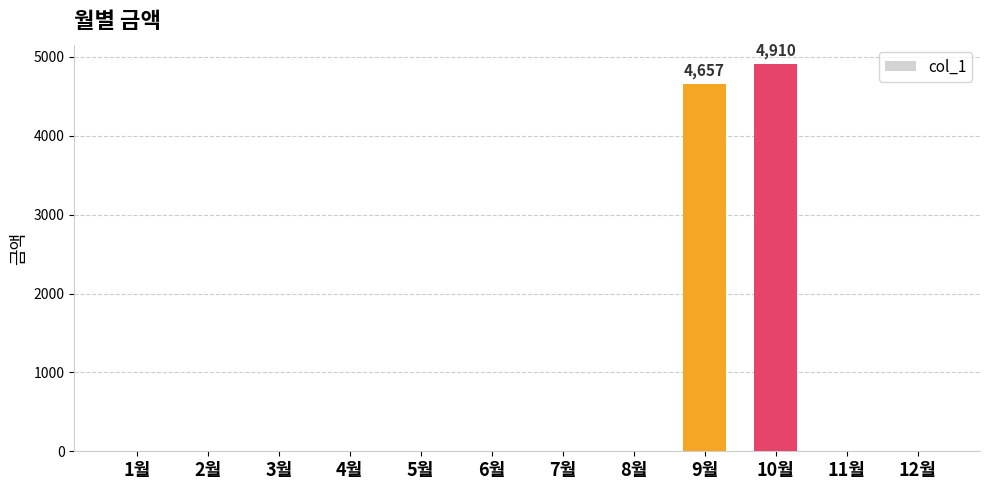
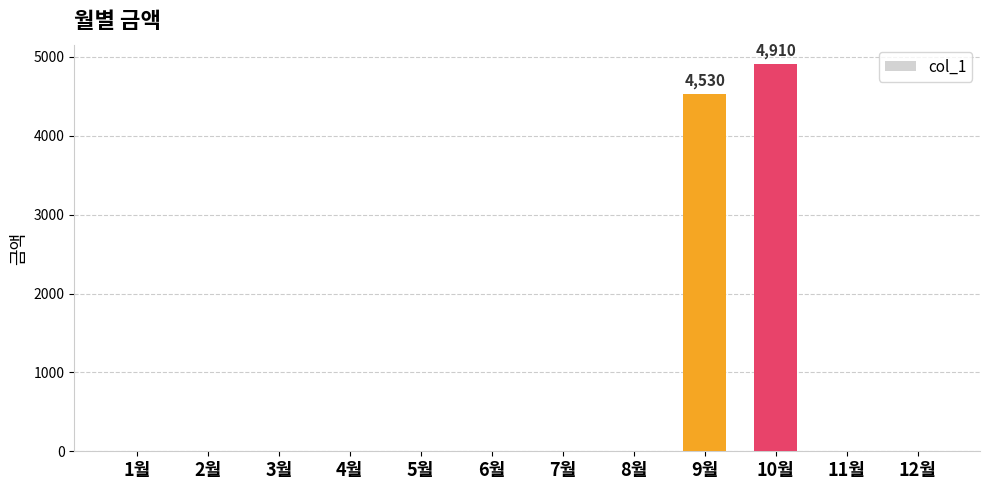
9월: 4,657 -> 4,530
